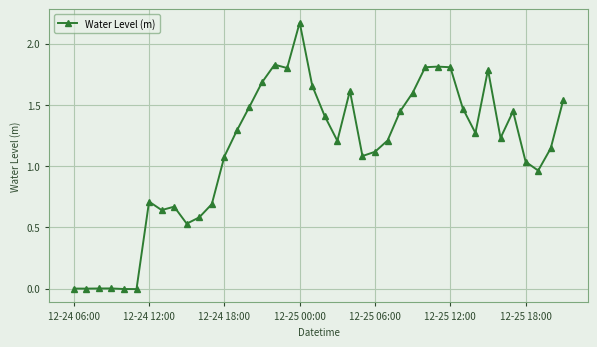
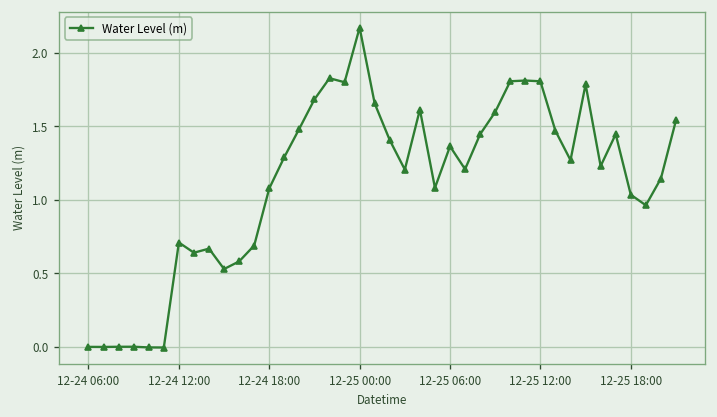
12-25 06:00: 1.12 -> 1.36
